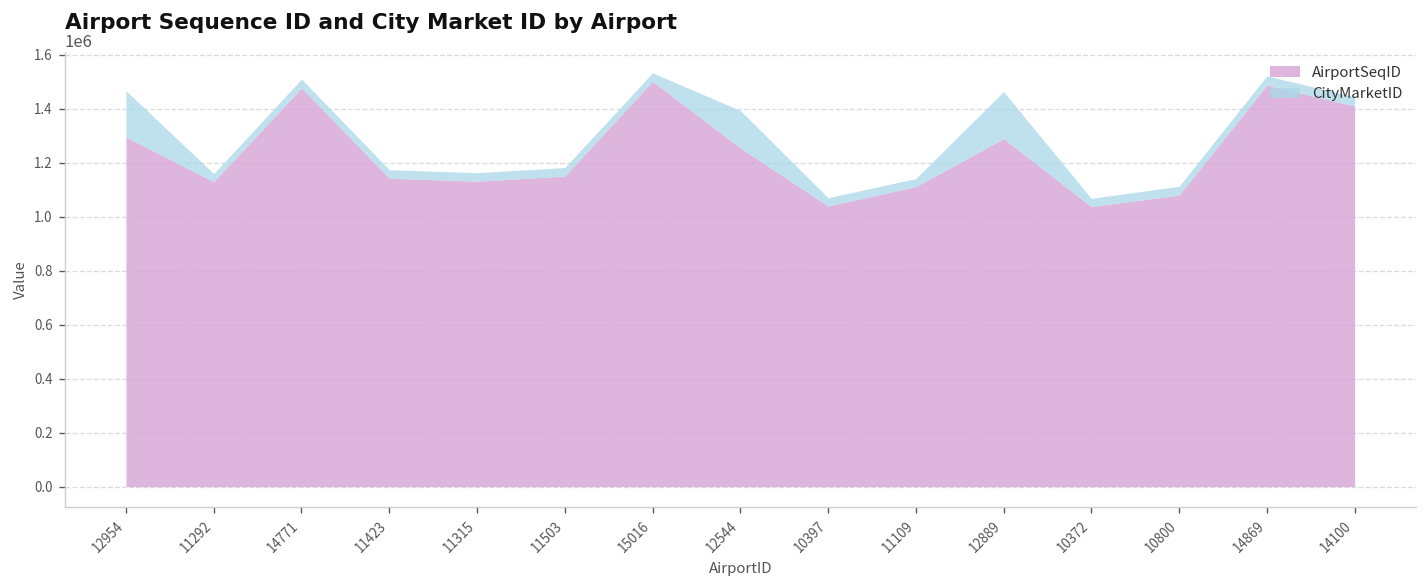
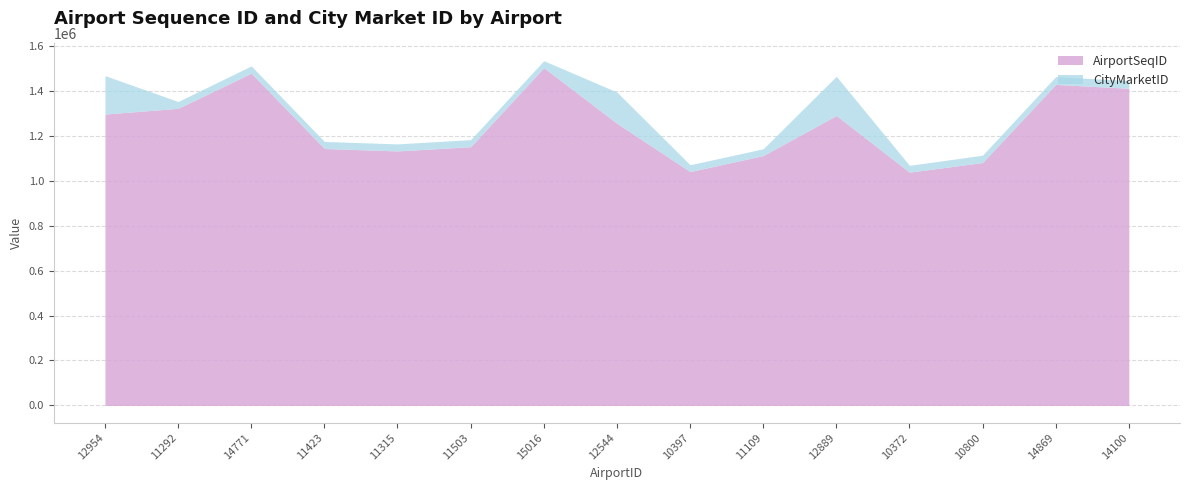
AirportSeqID, 11292: 1130000 -> 1320000
AirportSeqID, 14869: 1490000 -> 1430000
